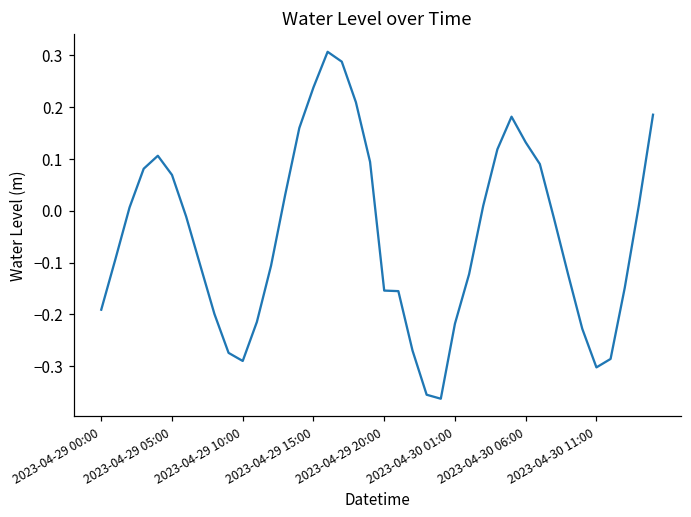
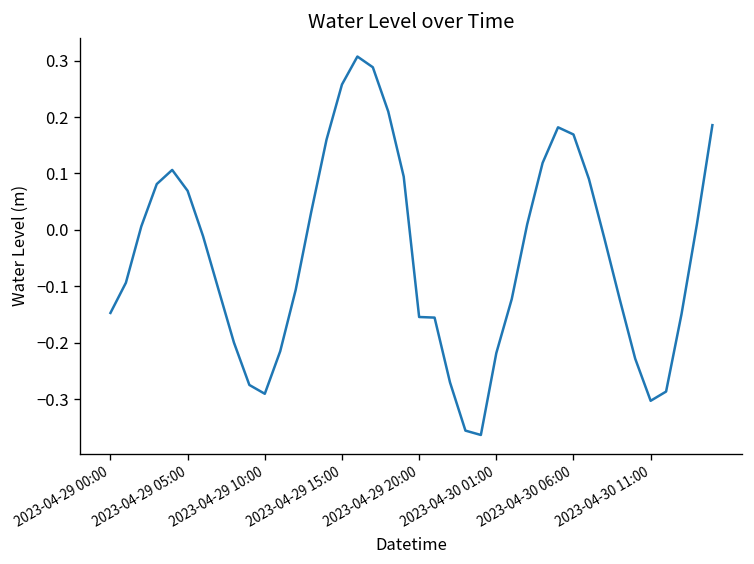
2023-04-29 00:00: -0.19 -> -0.15
2023-04-29 15:00: 0.24 -> 0.26
2023-04-30 06:00: 0.13 -> 0.17
